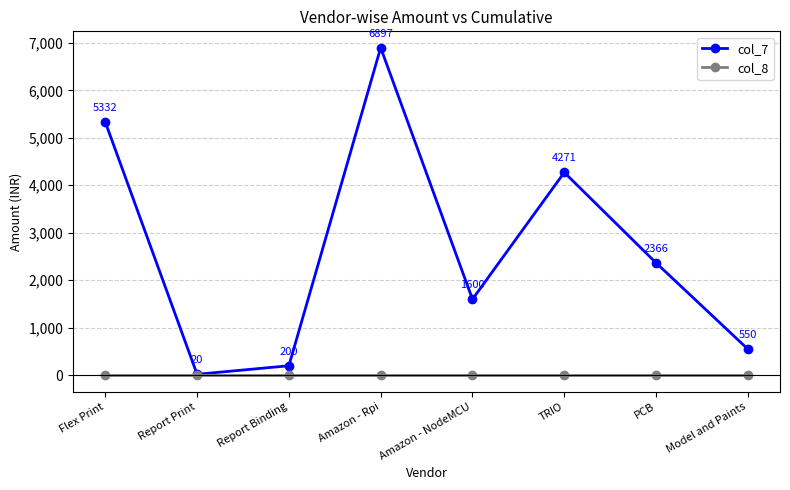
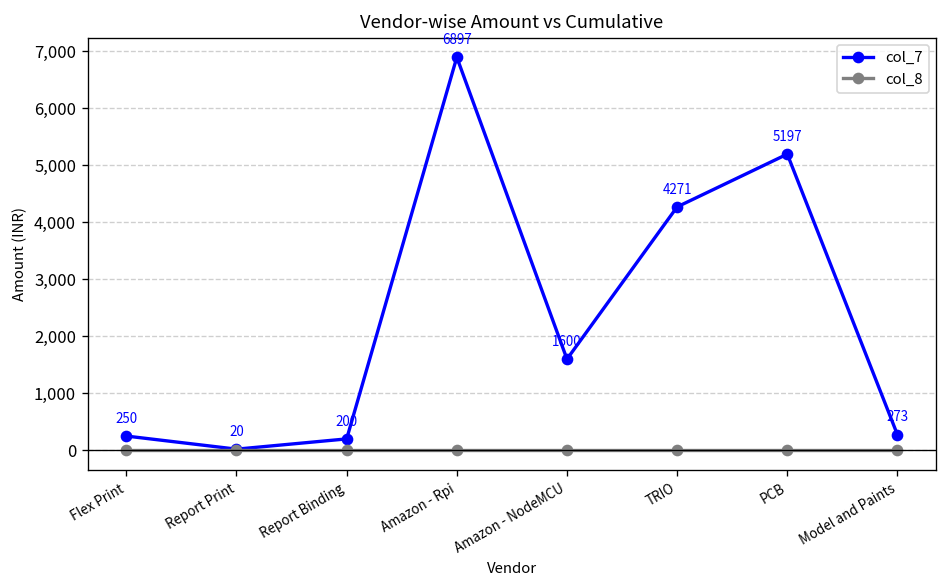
col_7, Flex Print: 5332 -> 250
col_7, PCB: 2366 -> 5197
col_7, Model and Paints: 550 -> 273
